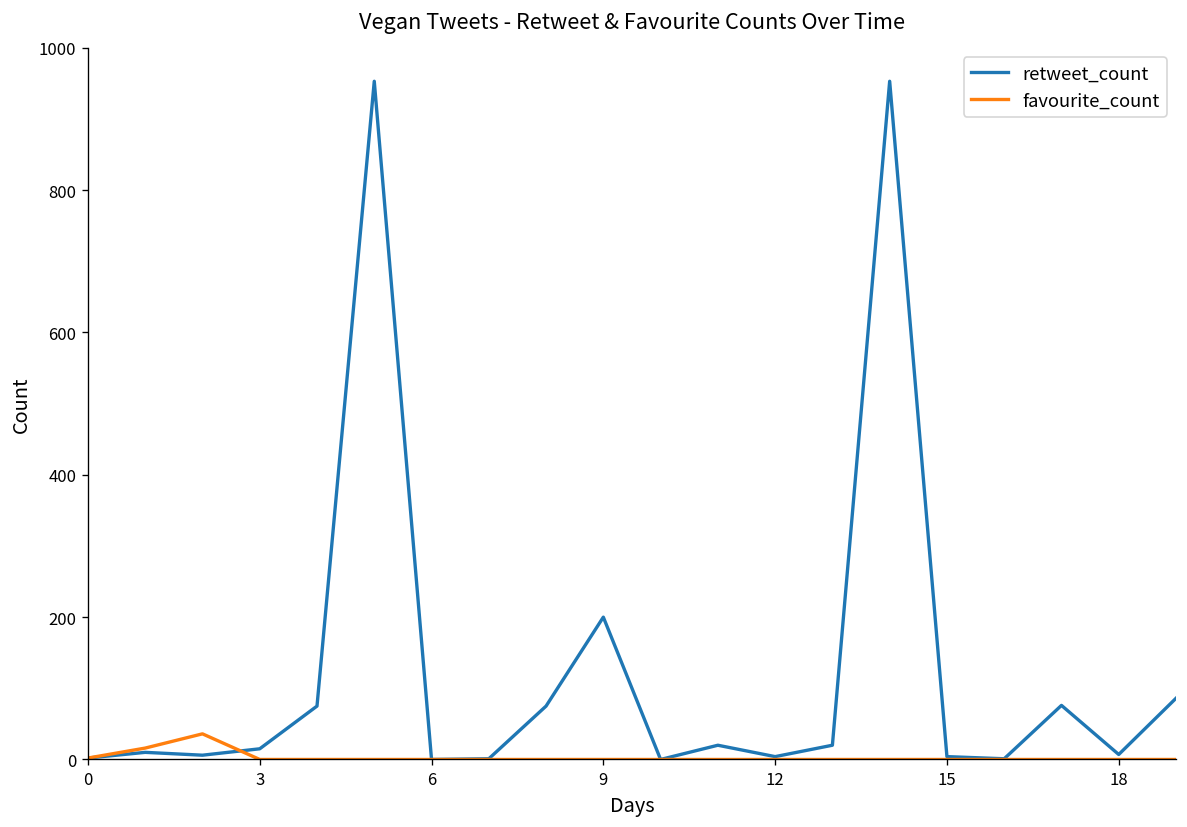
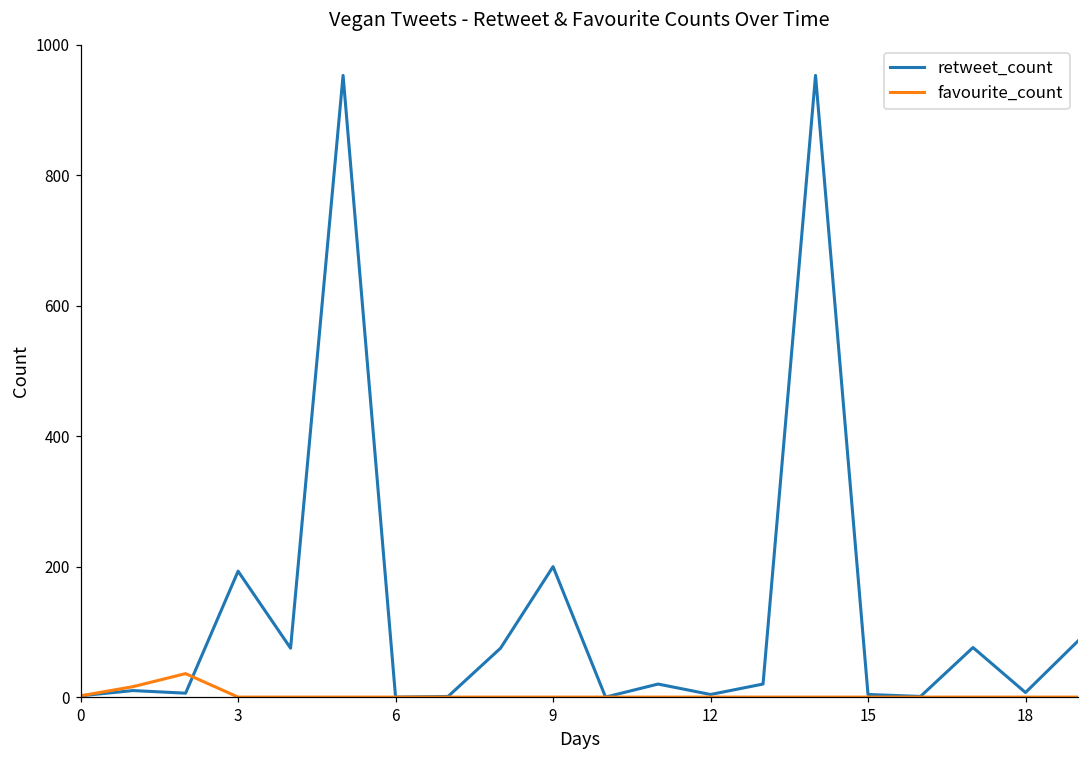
retweet_count, 3: 20 -> 190
